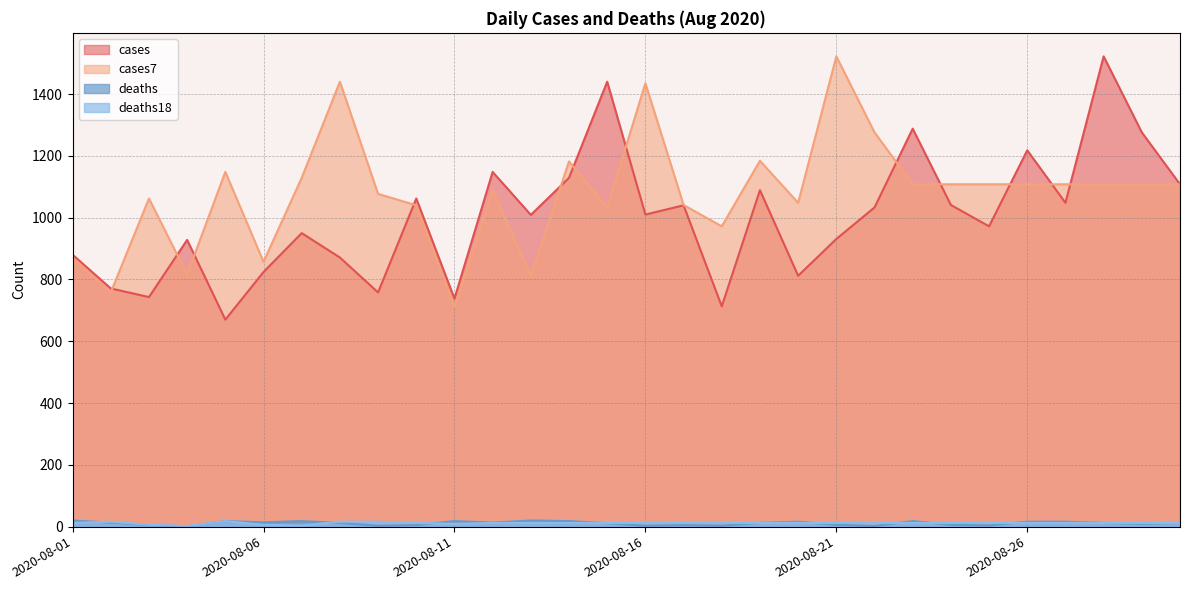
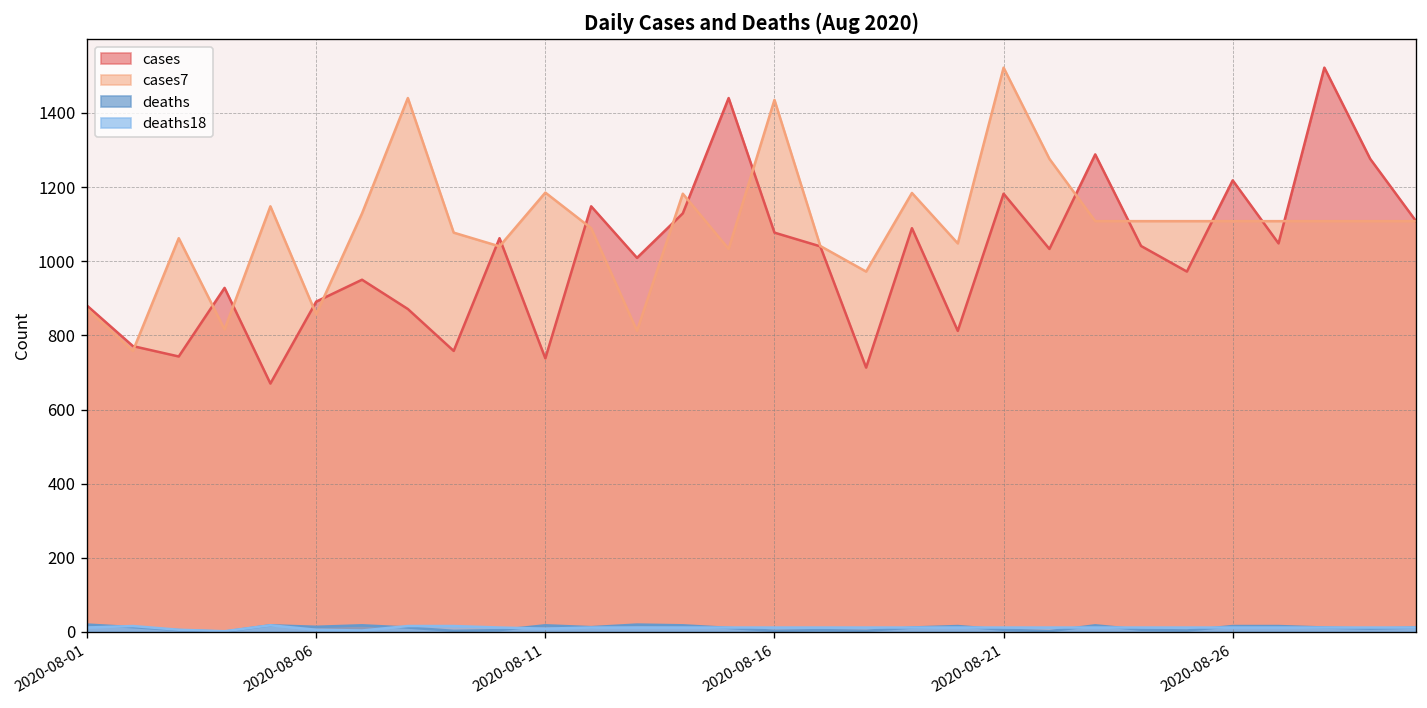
cases, 2020-08-06: 820 -> 890
cases7, 2020-08-11: 710 -> 1190
cases, 2020-08-16: 1010 -> 1080
cases, 2020-08-21: 930 -> 1180
